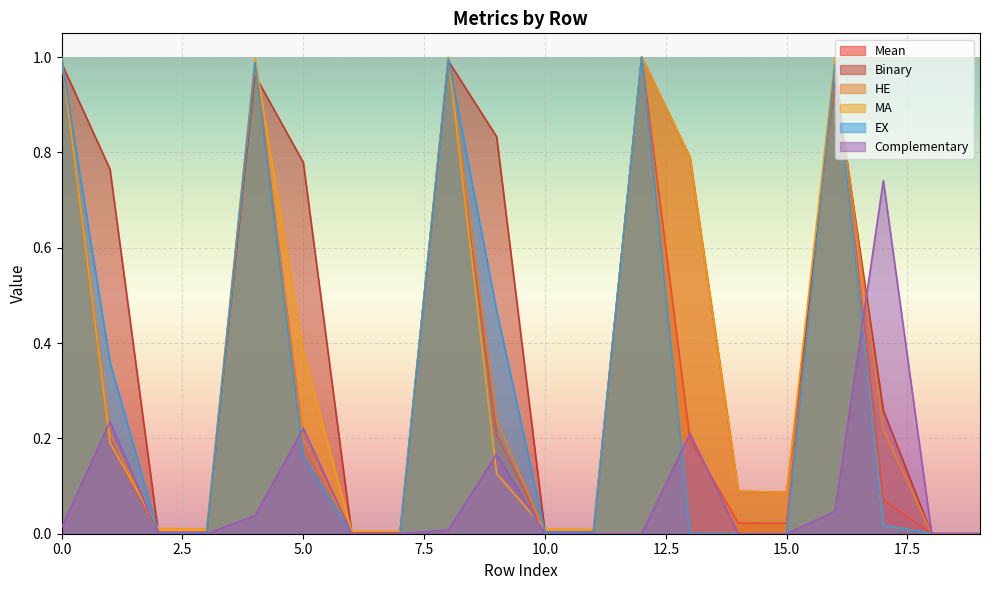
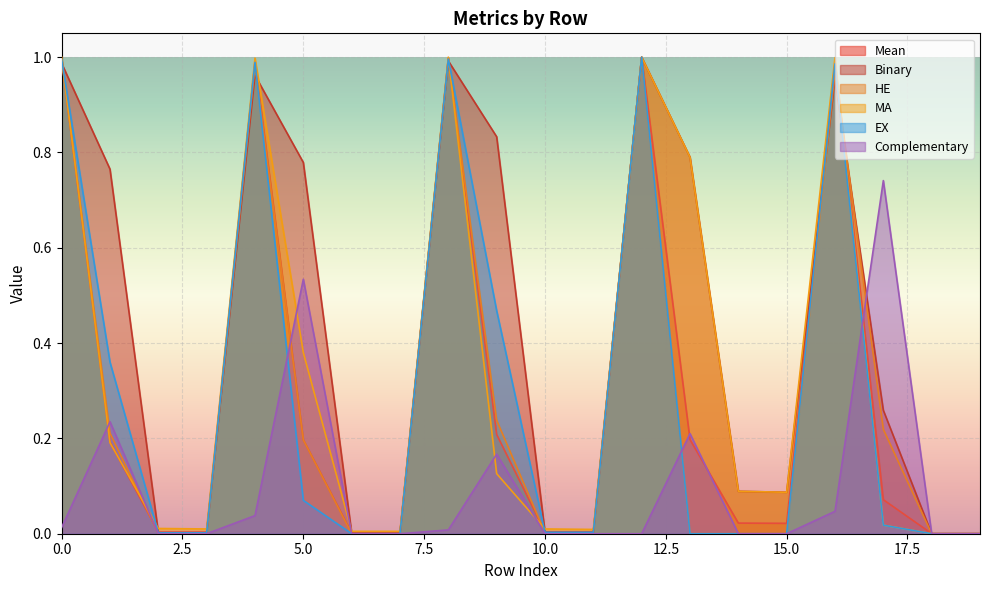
EX, 5.0: 0.16 -> 0.07
Complementary, 5.0: 0.22 -> 0.53
